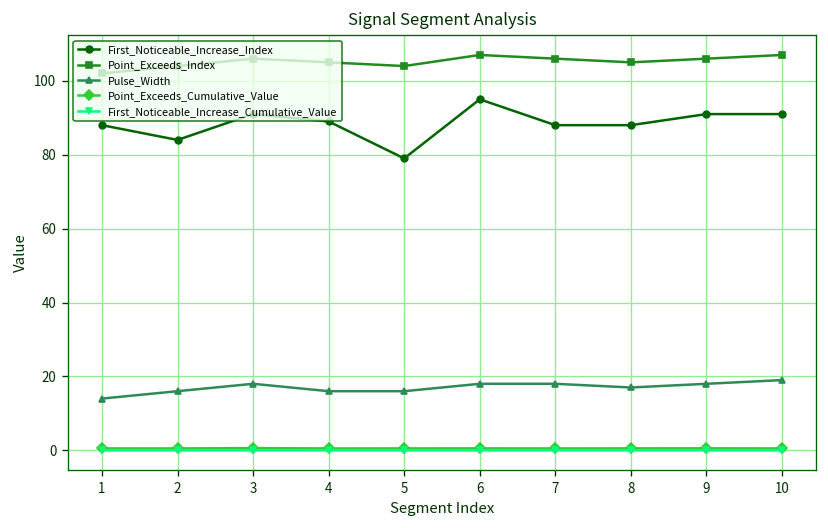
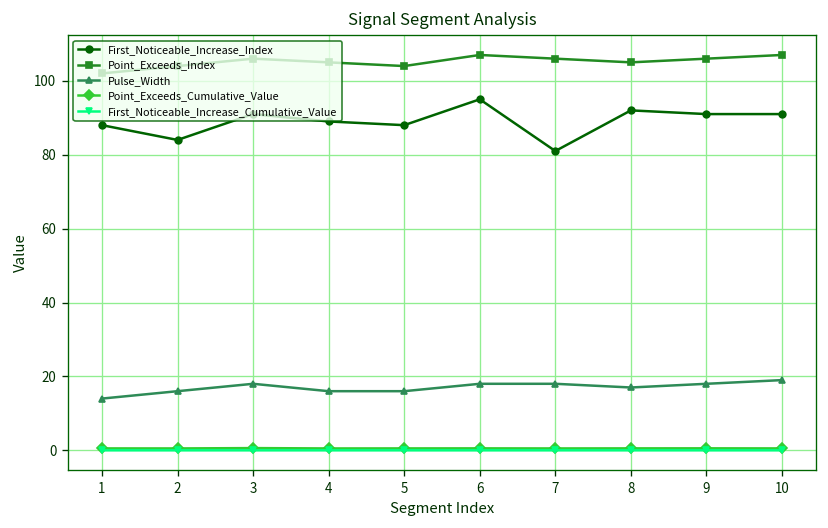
First_Noticeable_Increase_Index, 5: 79 -> 88
First_Noticeable_Increase_Index, 7: 88 -> 81
First_Noticeable_Increase_Index, 8: 88 -> 92
